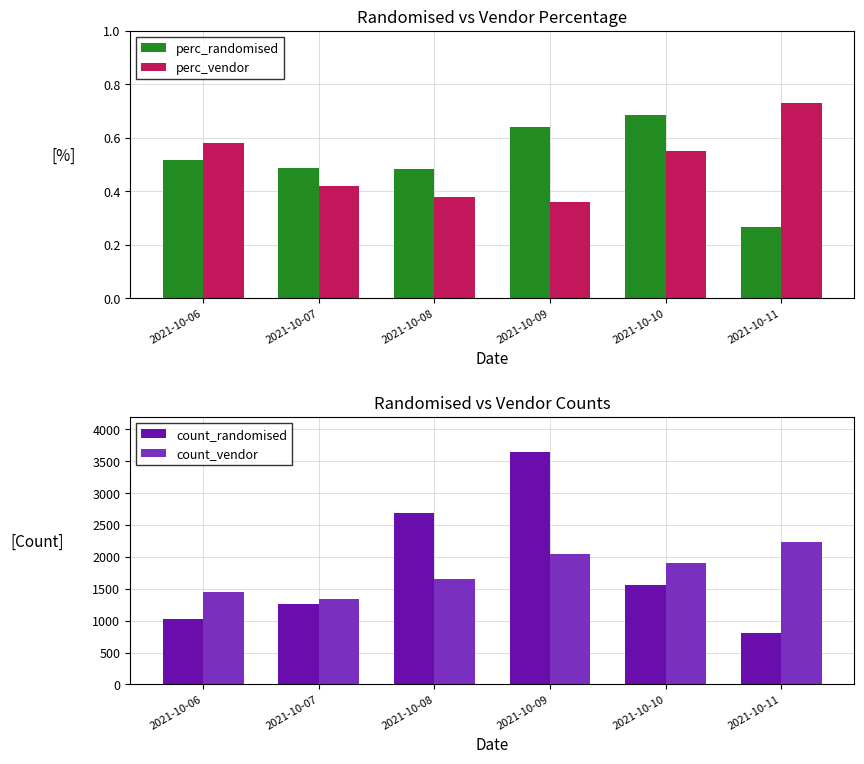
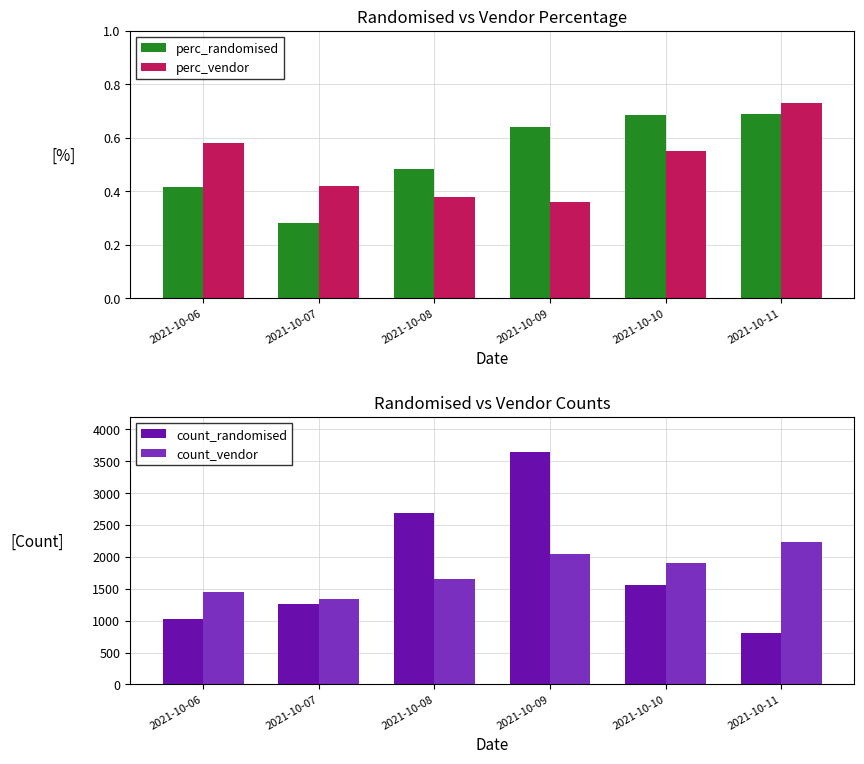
Randomised vs Vendor Percentage, perc_randomised, 2021-10-06: 0.52 -> 0.42
Randomised vs Vendor Percentage, perc_randomised, 2021-10-07: 0.49 -> 0.28
Randomised vs Vendor Percentage, perc_randomised, 2021-10-11: 0.27 -> 0.69
